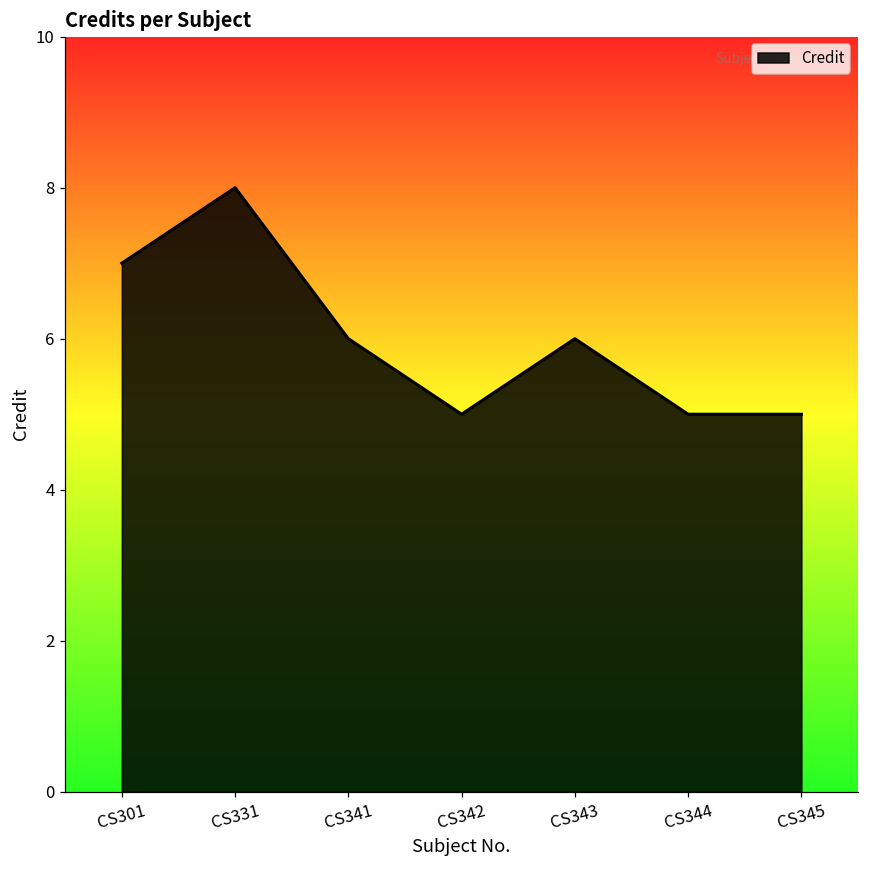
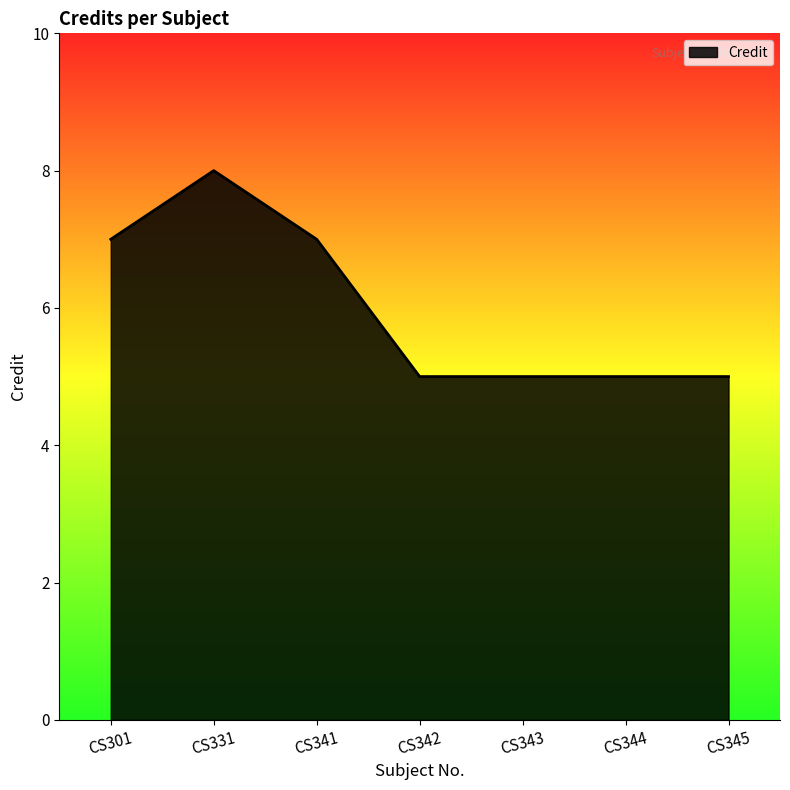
CS341: 6 -> 7
CS343: 6 -> 5
